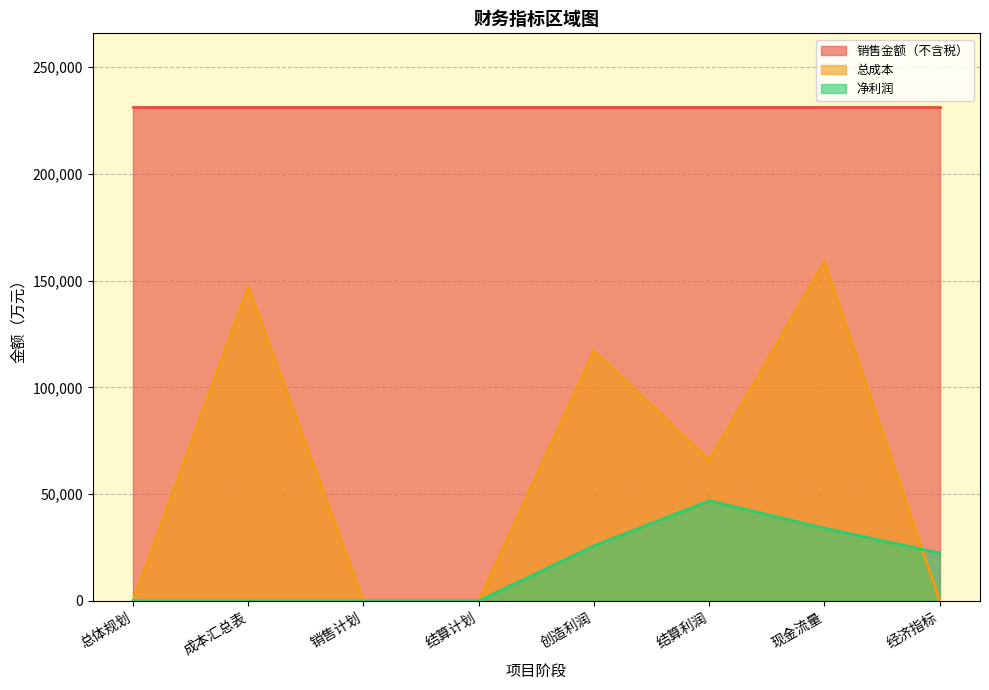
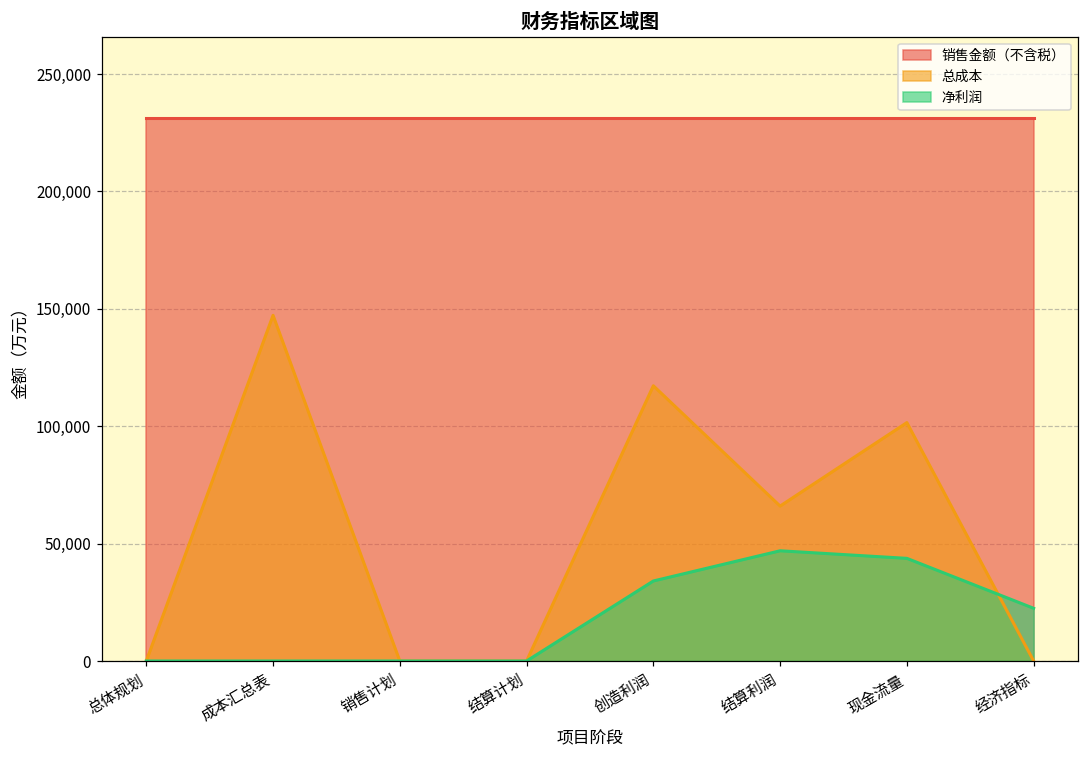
净利润, 创造利润: 26,000 -> 34,000
总成本, 现金流量: 159,000 -> 102,000
净利润, 现金流量: 34,000 -> 44,000
